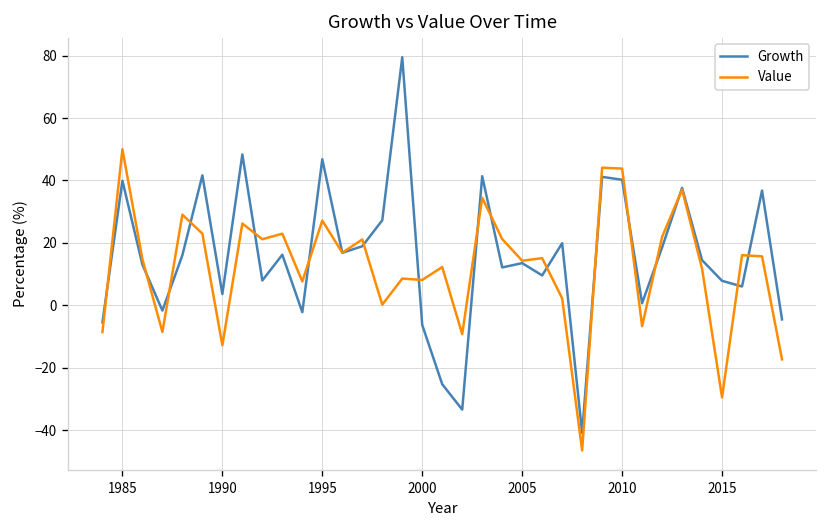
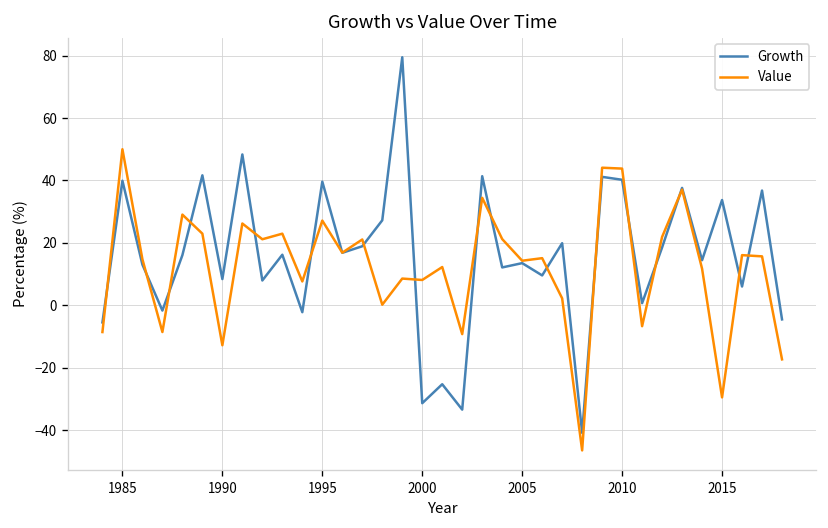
Growth, 1990: 4 -> 8
Growth, 1995: 47 -> 40
Growth, 2000: -6 -> -31
Growth, 2015: 8 -> 34
